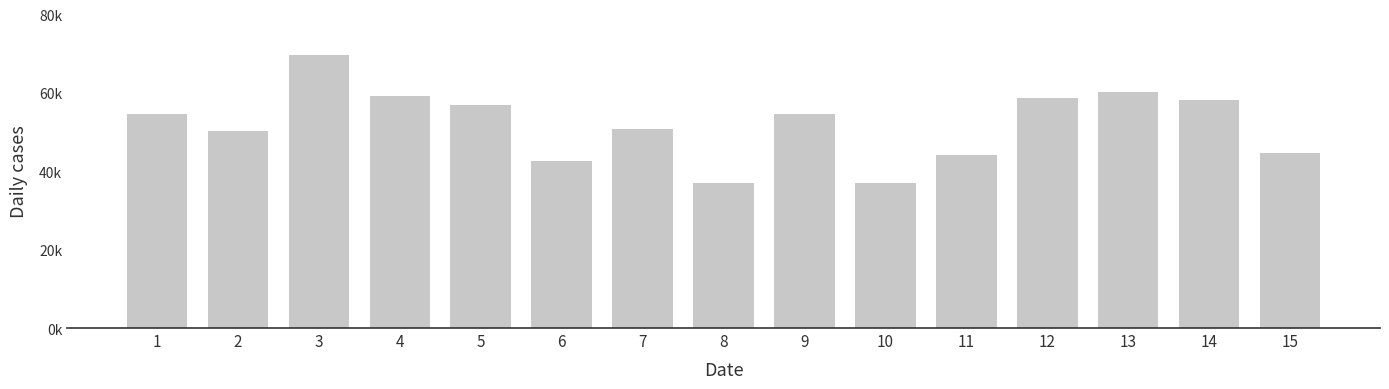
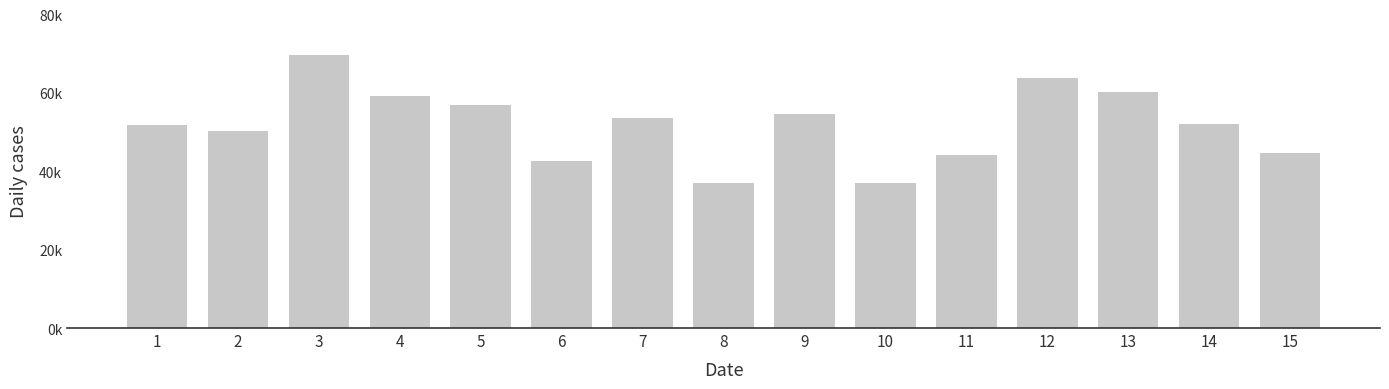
1: 55000 -> 52000
7: 51000 -> 54000
12: 59000 -> 64000
14: 58000 -> 52000
